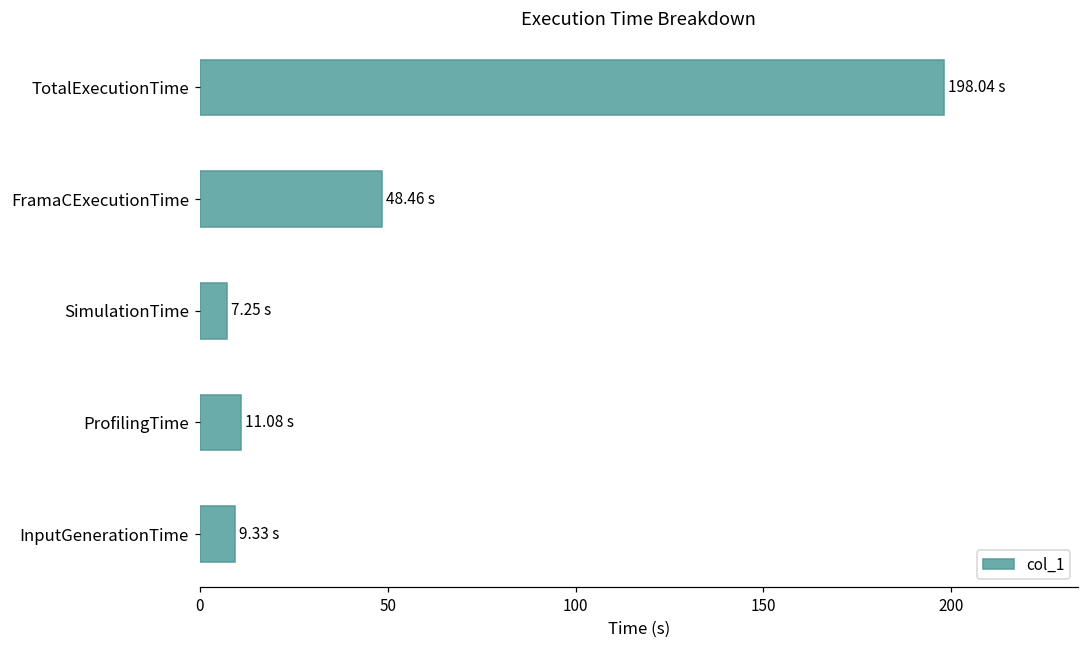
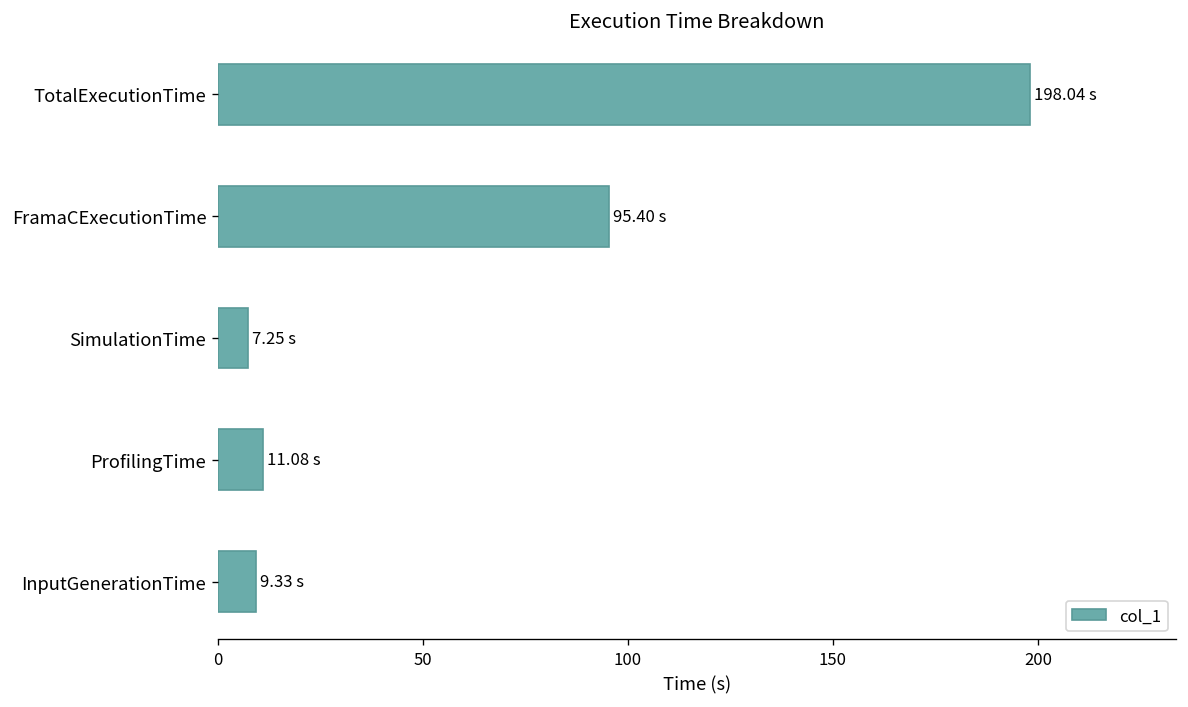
FramaCExecutionTime: 48.46 -> 95.40
